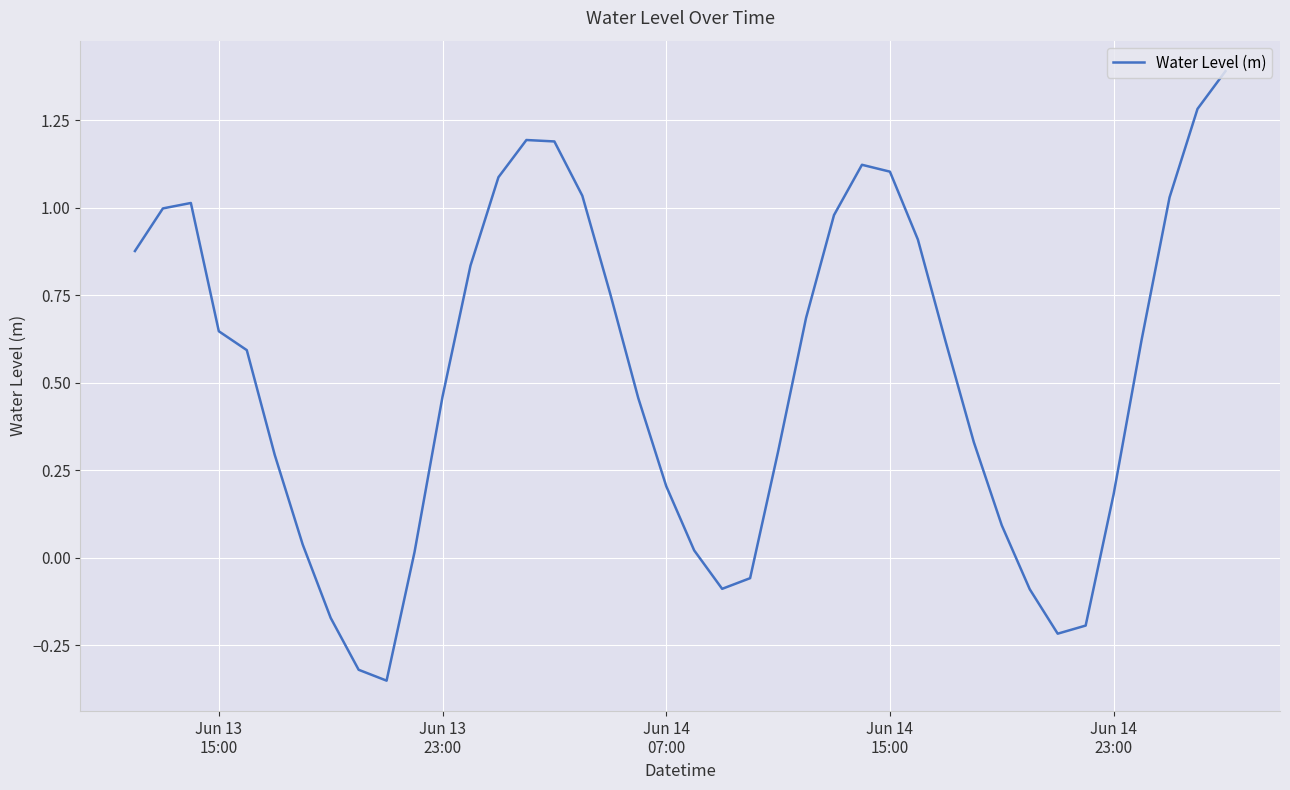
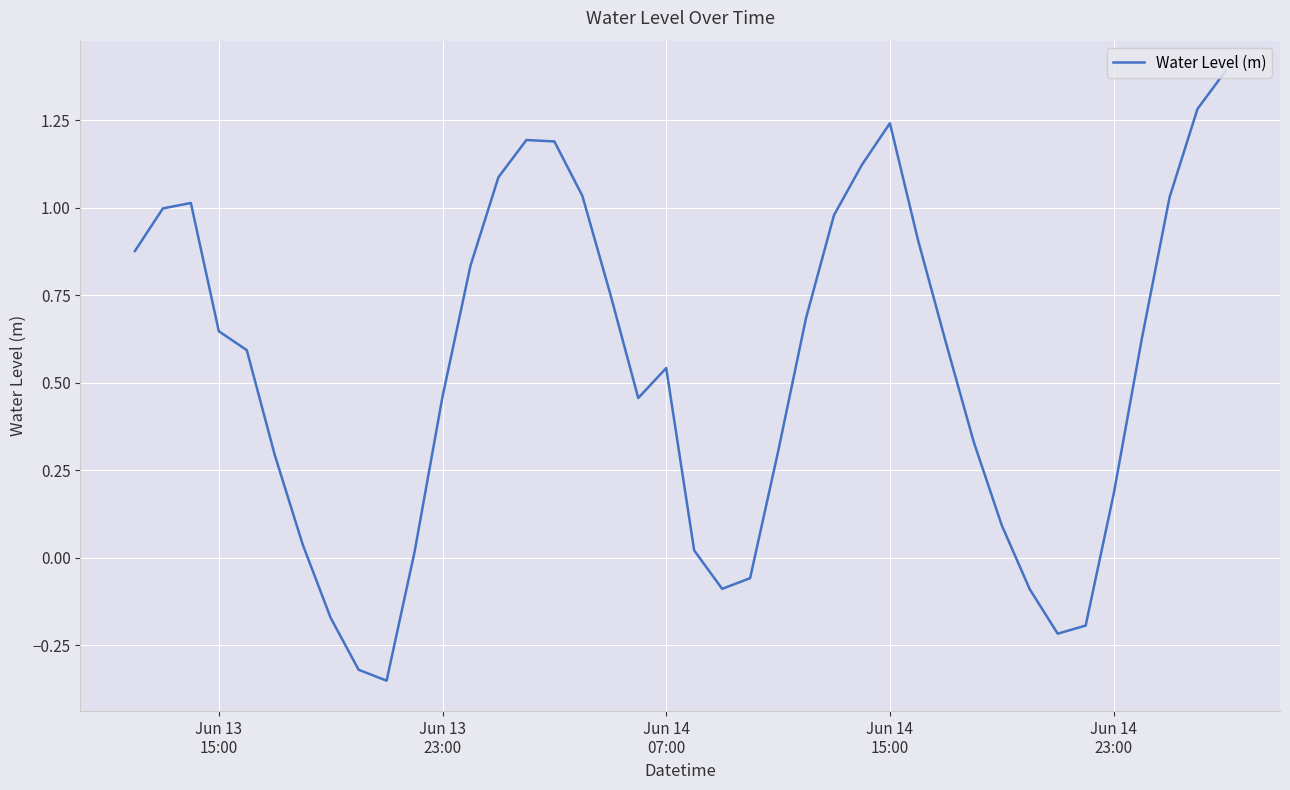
Jun 14 07:00: 0.20 -> 0.54
Jun 14 15:00: 1.10 -> 1.24
